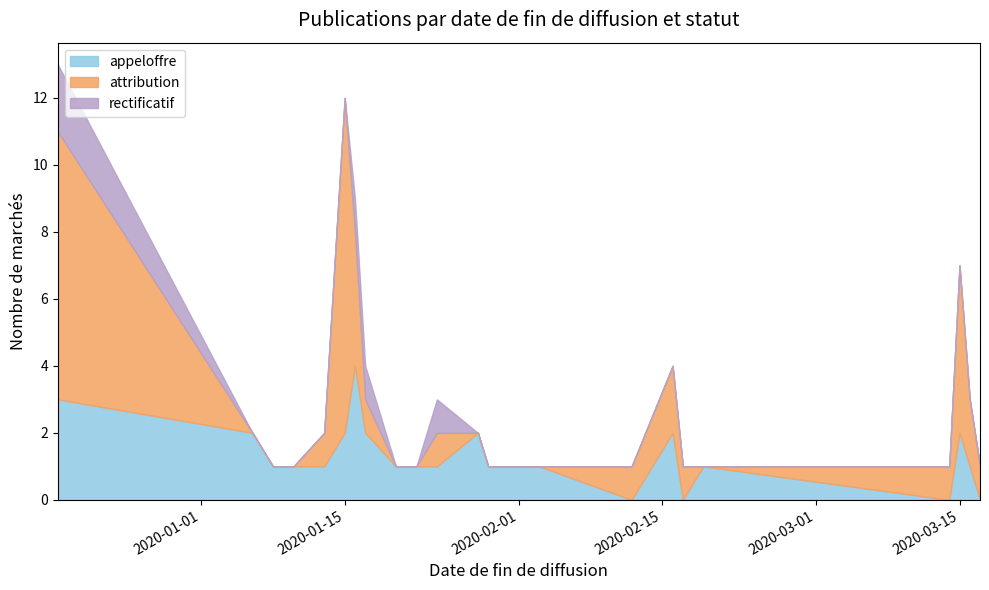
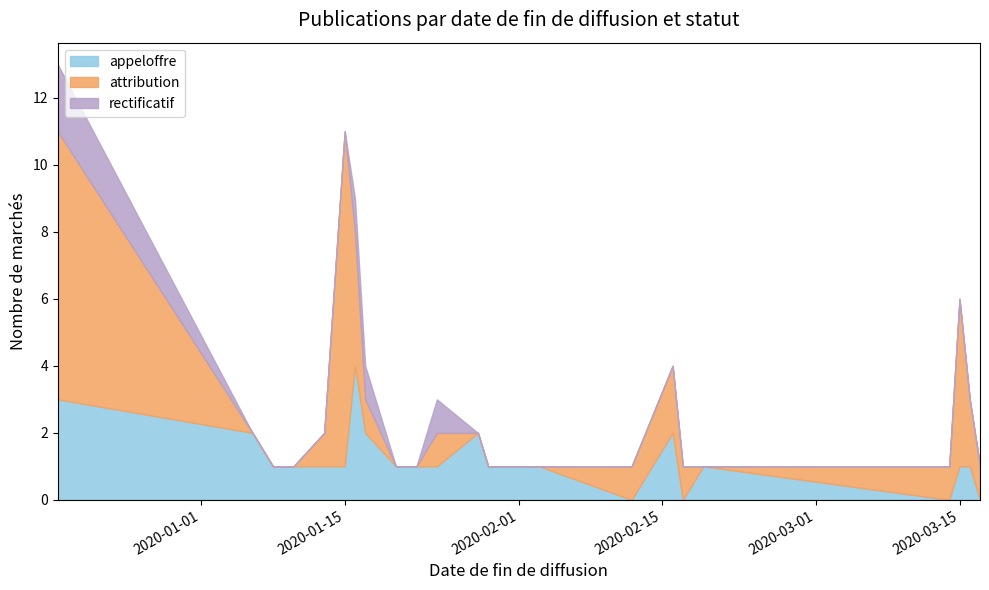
appeloffre, 2020-01-15: 2 -> 1
appeloffre, 2020-03-15: 2 -> 1
